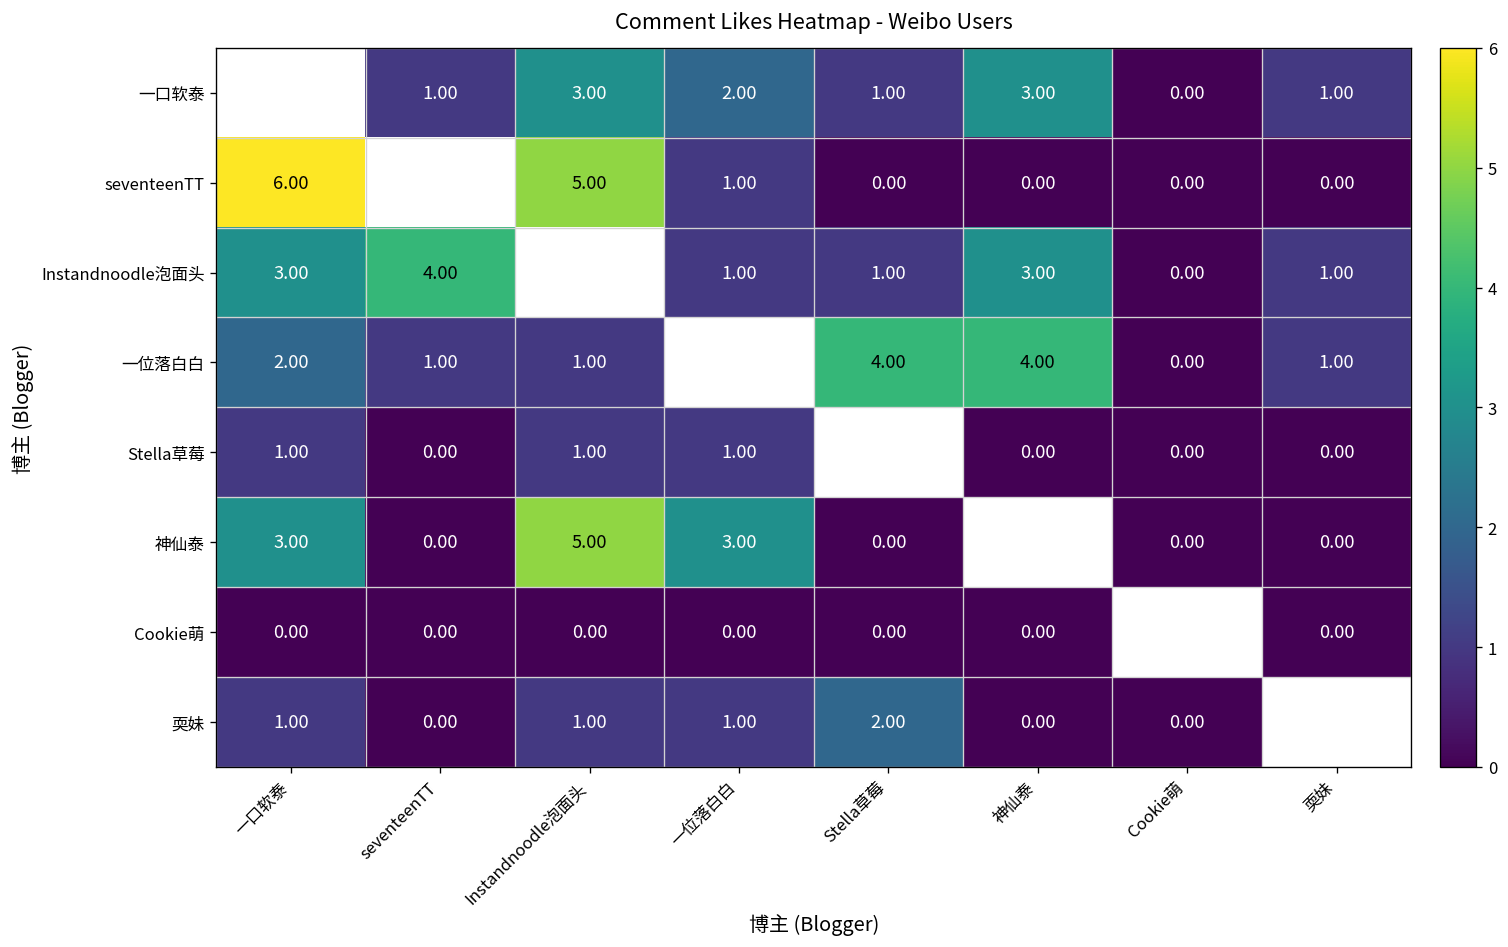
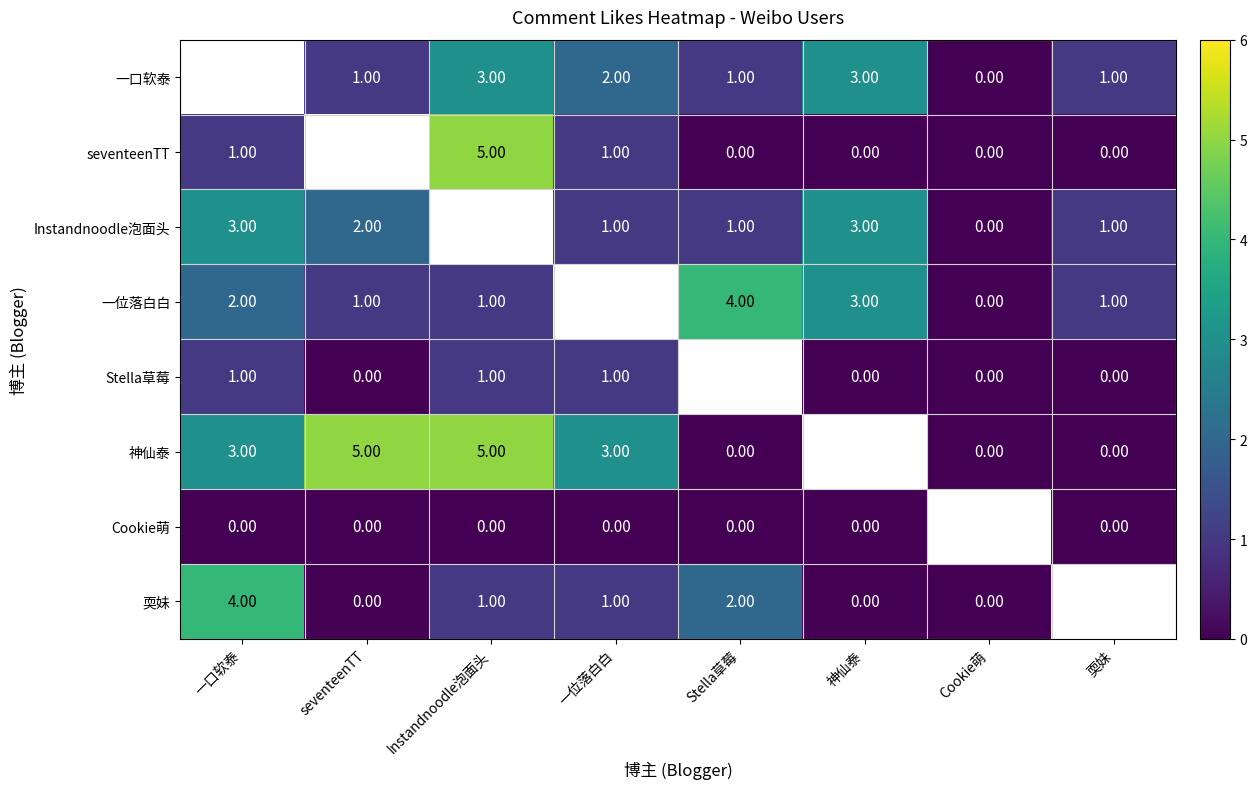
seventeenTT, 一口软泰: 6.00 -> 1.00
Instandnoodle泡面头, seventeenTT: 4.00 -> 2.00
一位落白白, 神仙泰: 4.00 -> 3.00
神仙泰, seventeenTT: 0.00 -> 5.00
耎妹, 一口软泰: 1.00 -> 4.00
